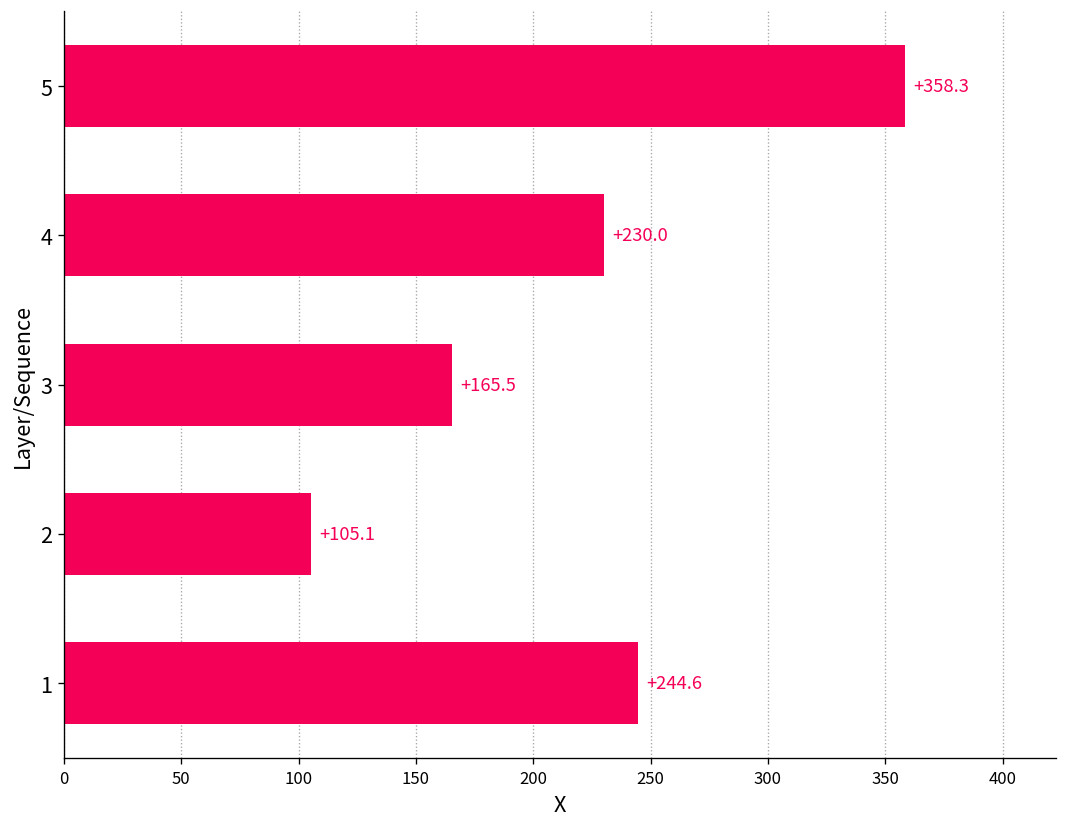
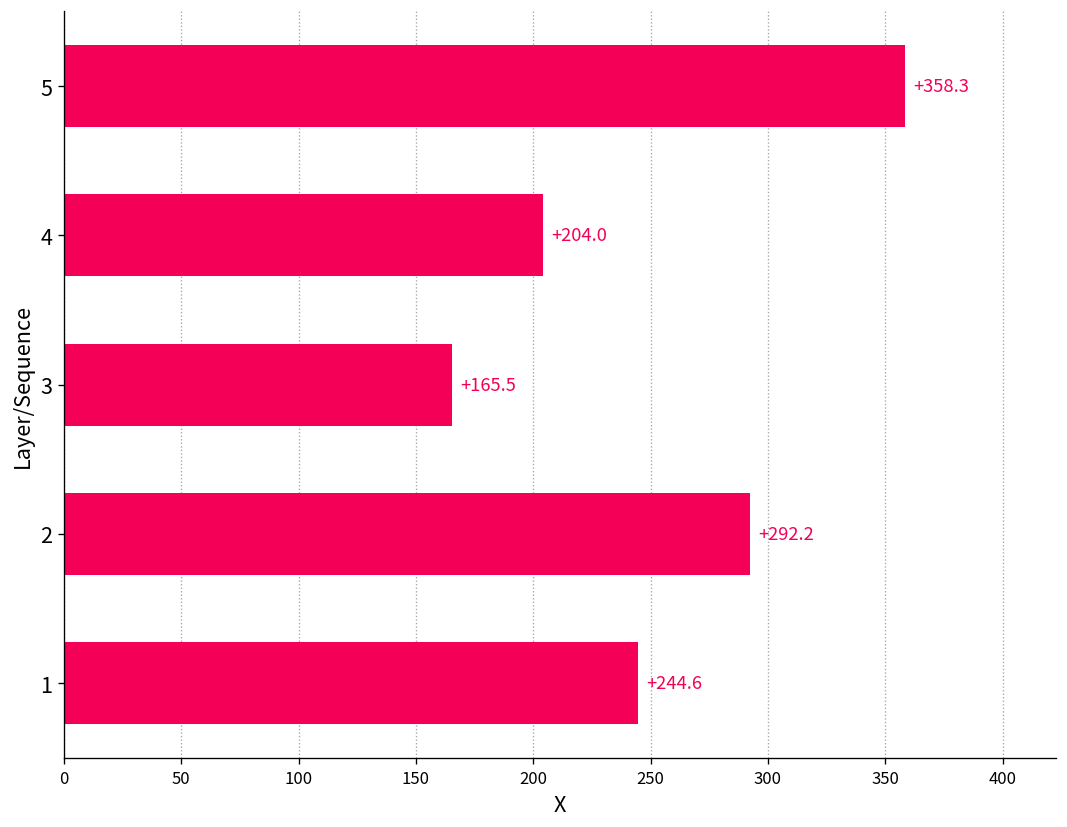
4: +230.0 -> +204.0
2: +105.1 -> +292.2
